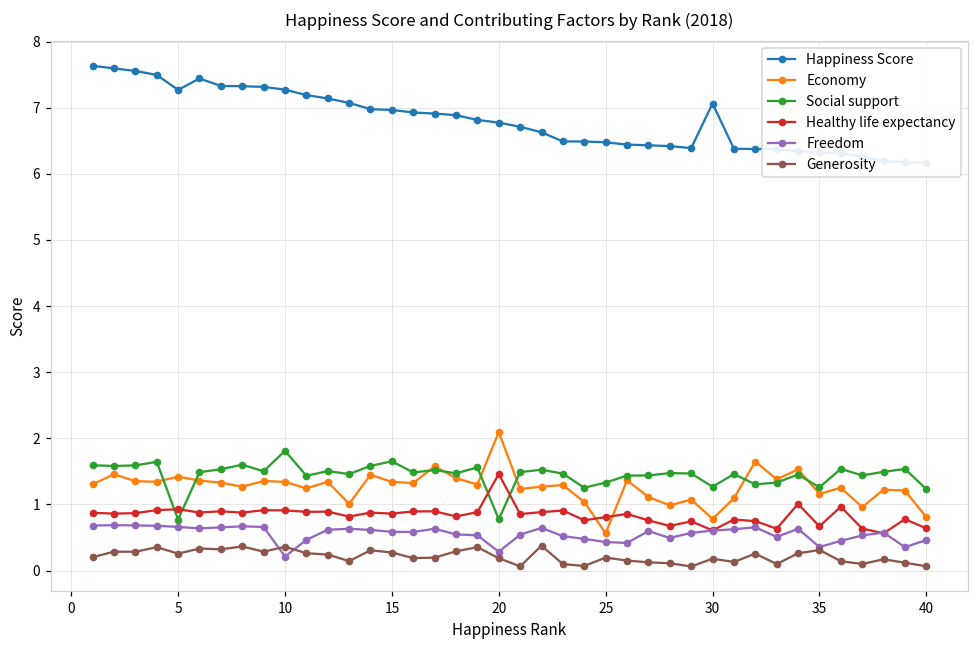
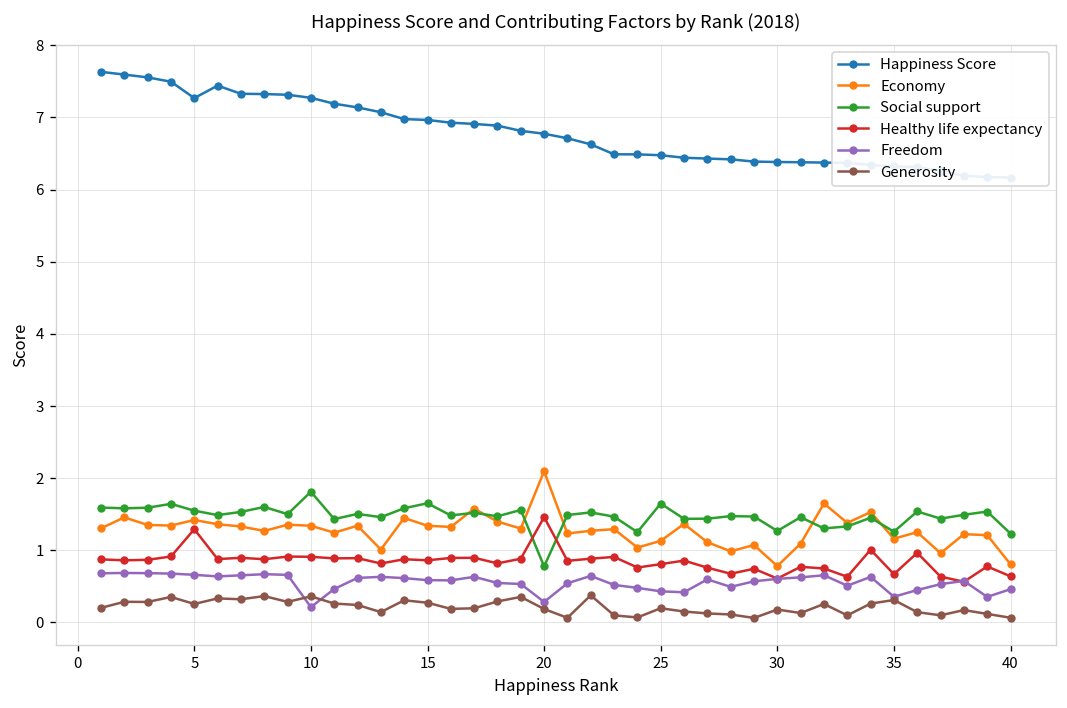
Social support, 5: 0.8 -> 1.5
Healthy life expectancy, 5: 0.9 -> 1.3
Economy, 25: 0.6 -> 1.1
Social support, 25: 1.3 -> 1.6
Happiness Score, 30: 7.1 -> 6.4
